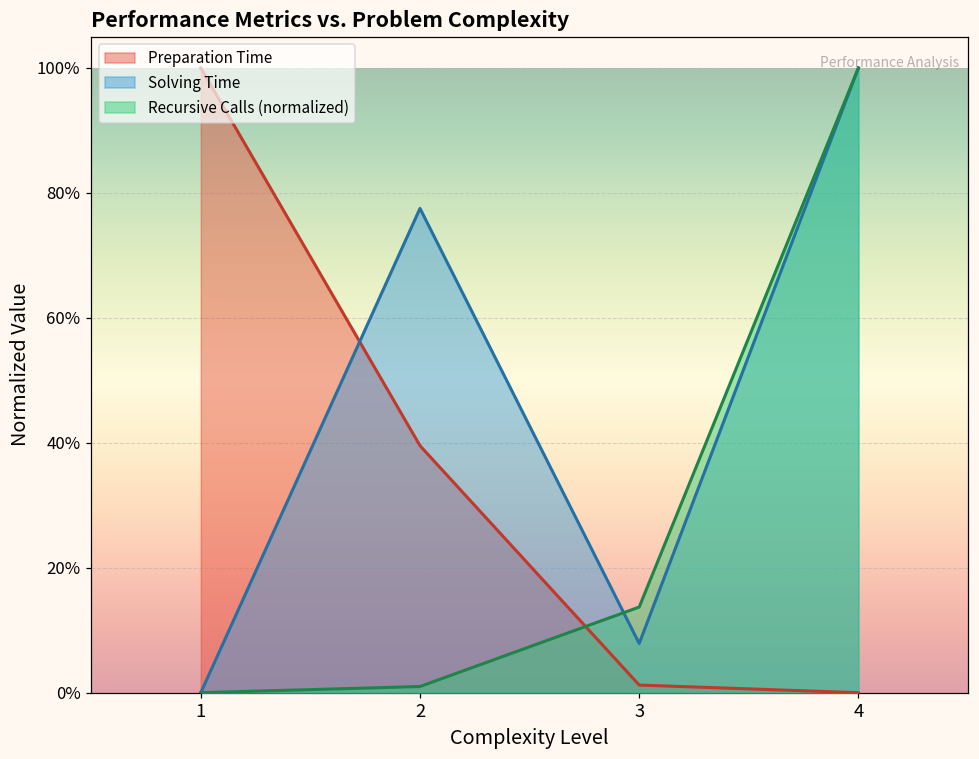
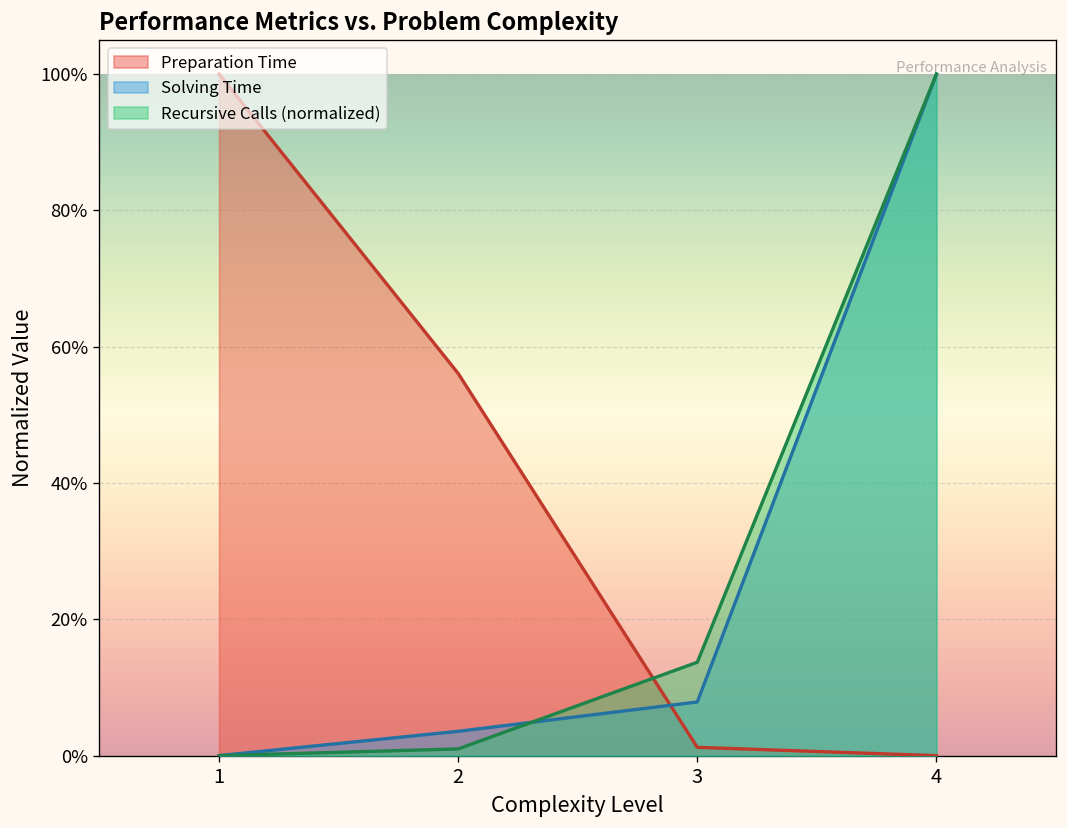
Preparation Time, 2: 40% -> 56%
Solving Time, 2: 78% -> 4%
